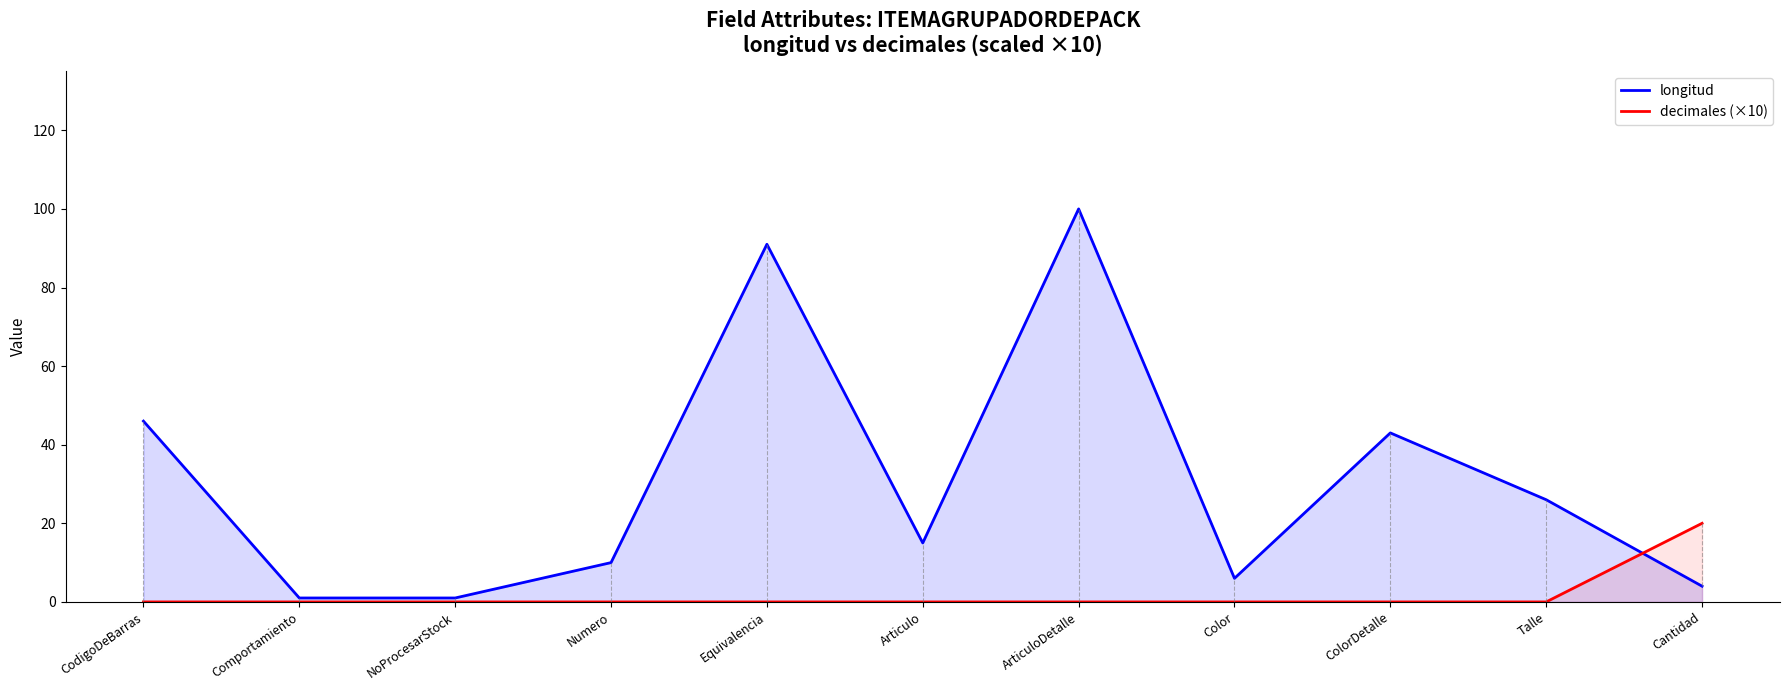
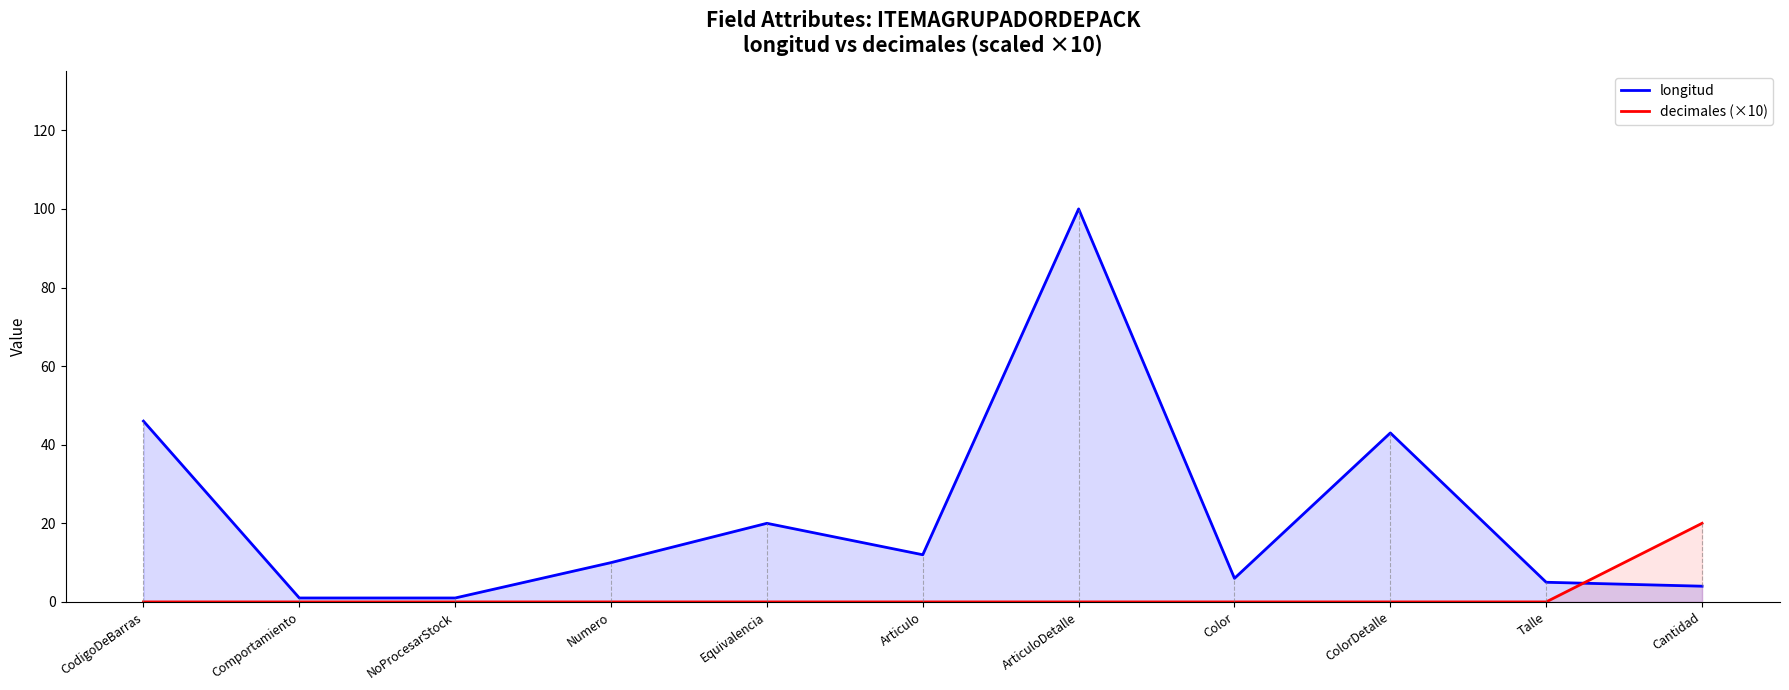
longitud, Equivalencia: 91 -> 20
longitud, Articulo: 15 -> 12
longitud, Talle: 26 -> 5
